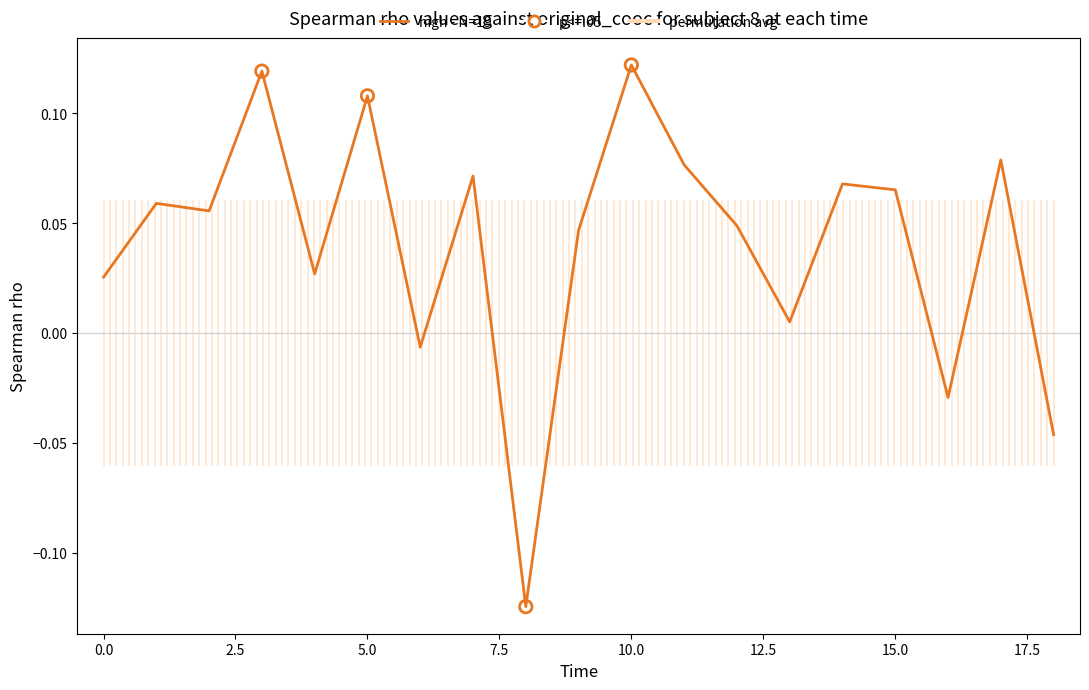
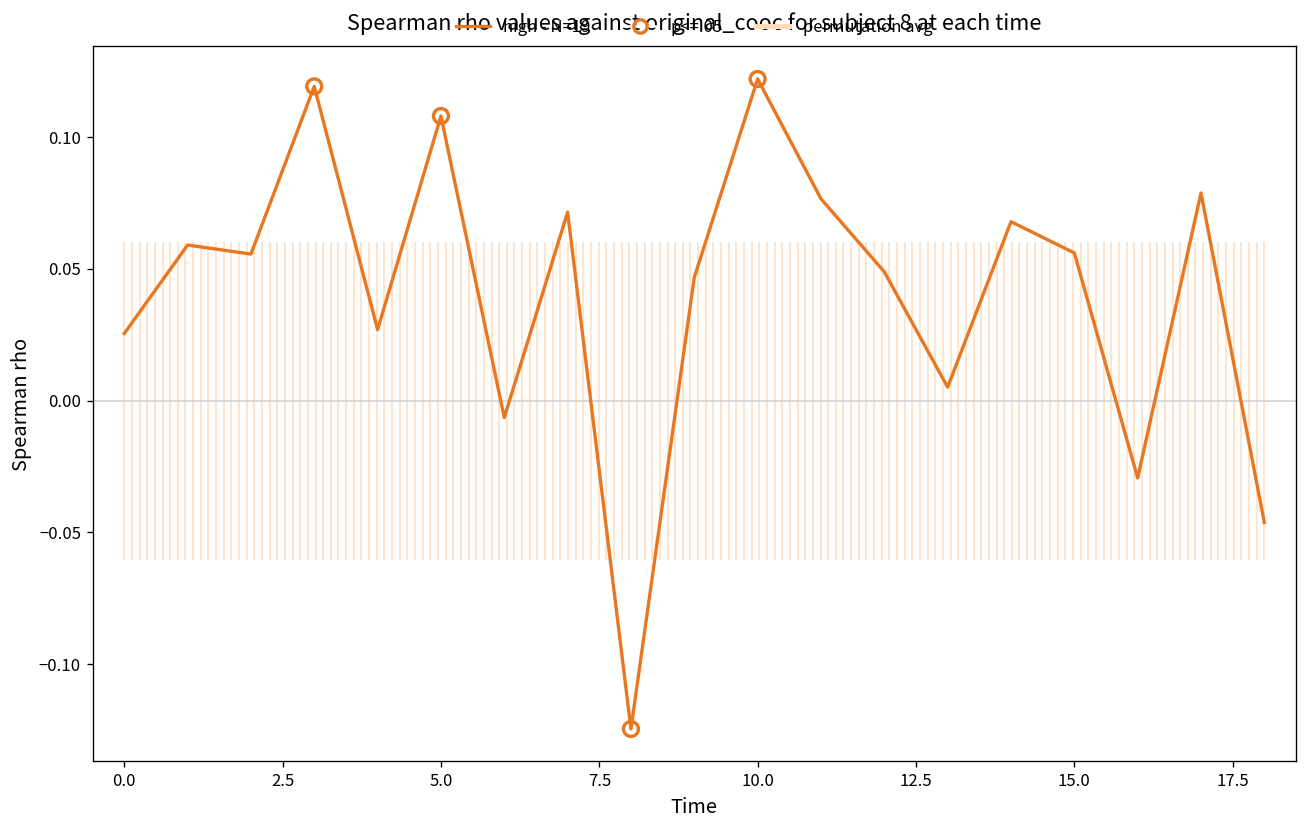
high - N=19, 15.0: 0.065 -> 0.056
